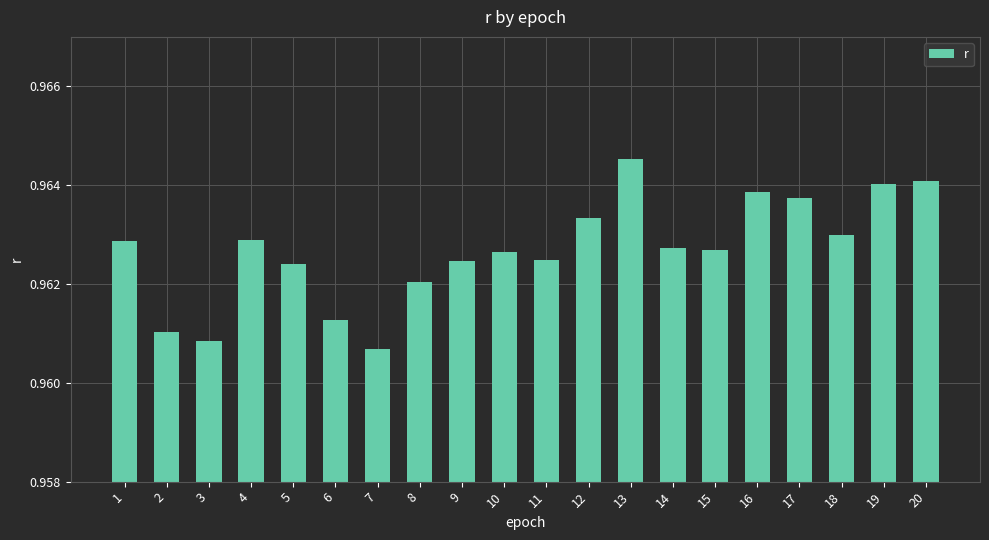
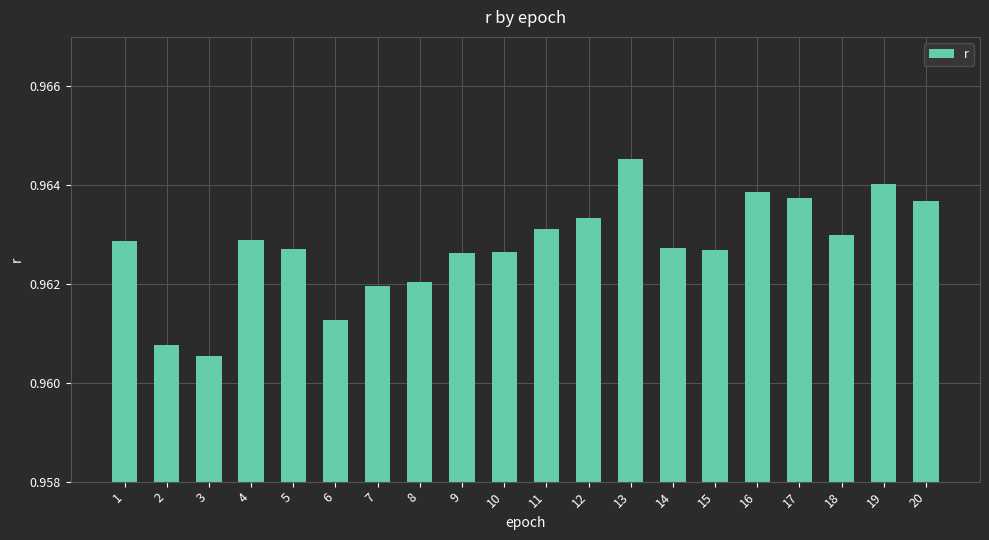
2: 0.9610 -> 0.9608
3: 0.9608 -> 0.9606
5: 0.9624 -> 0.9627
7: 0.9607 -> 0.9620
9: 0.9625 -> 0.9626
11: 0.9625 -> 0.9631
20: 0.9641 -> 0.9637
